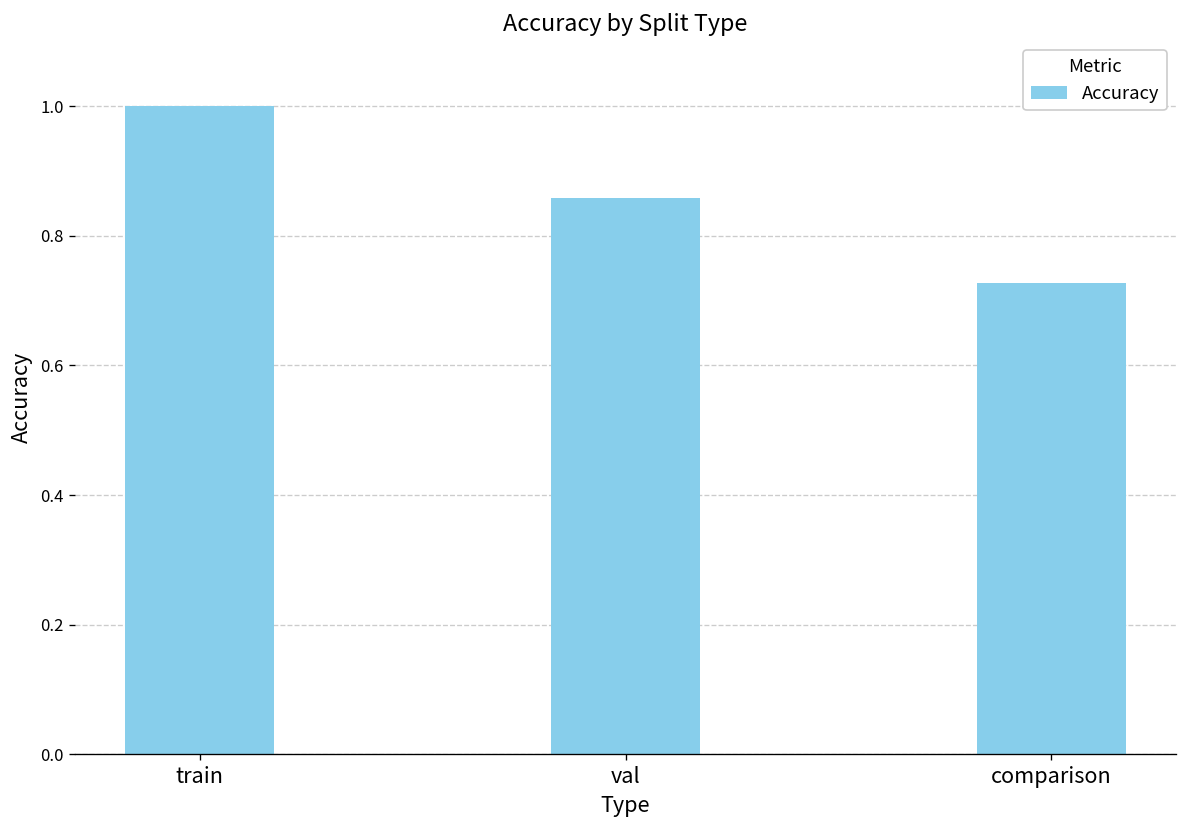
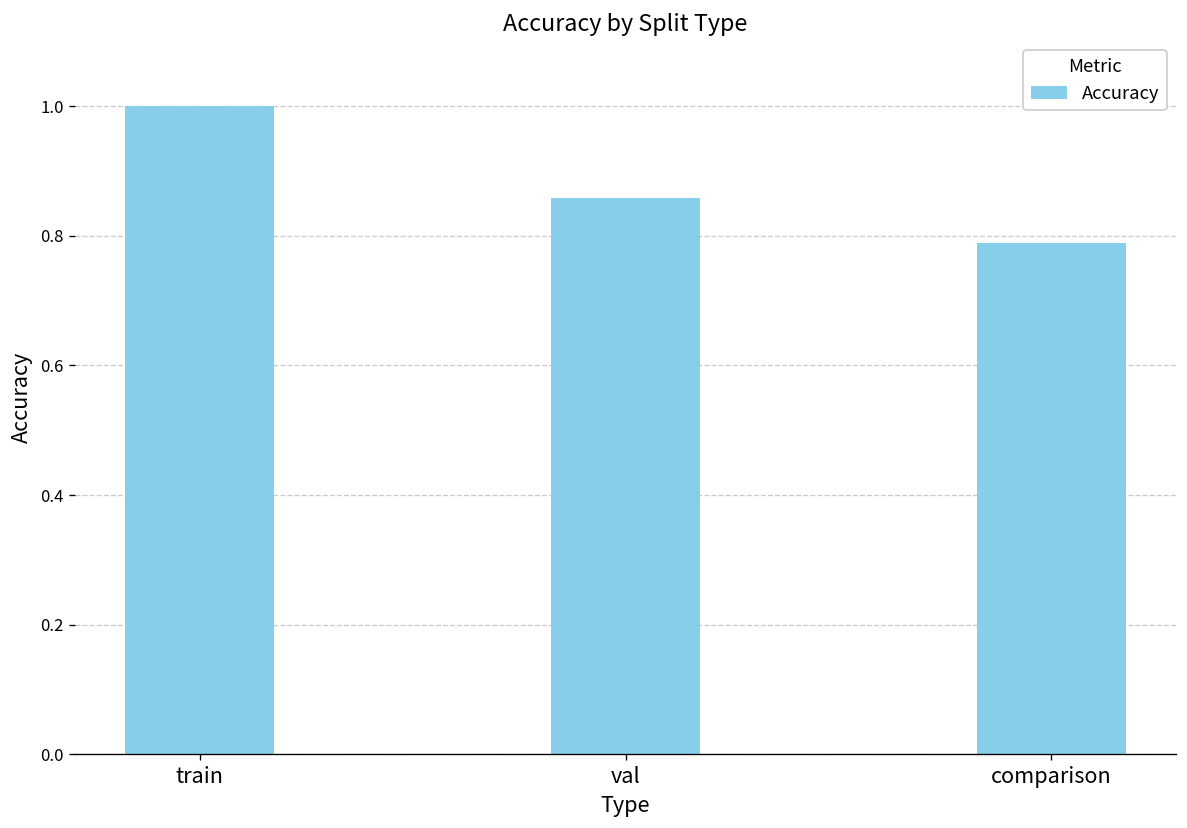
comparison: 0.73 -> 0.79
